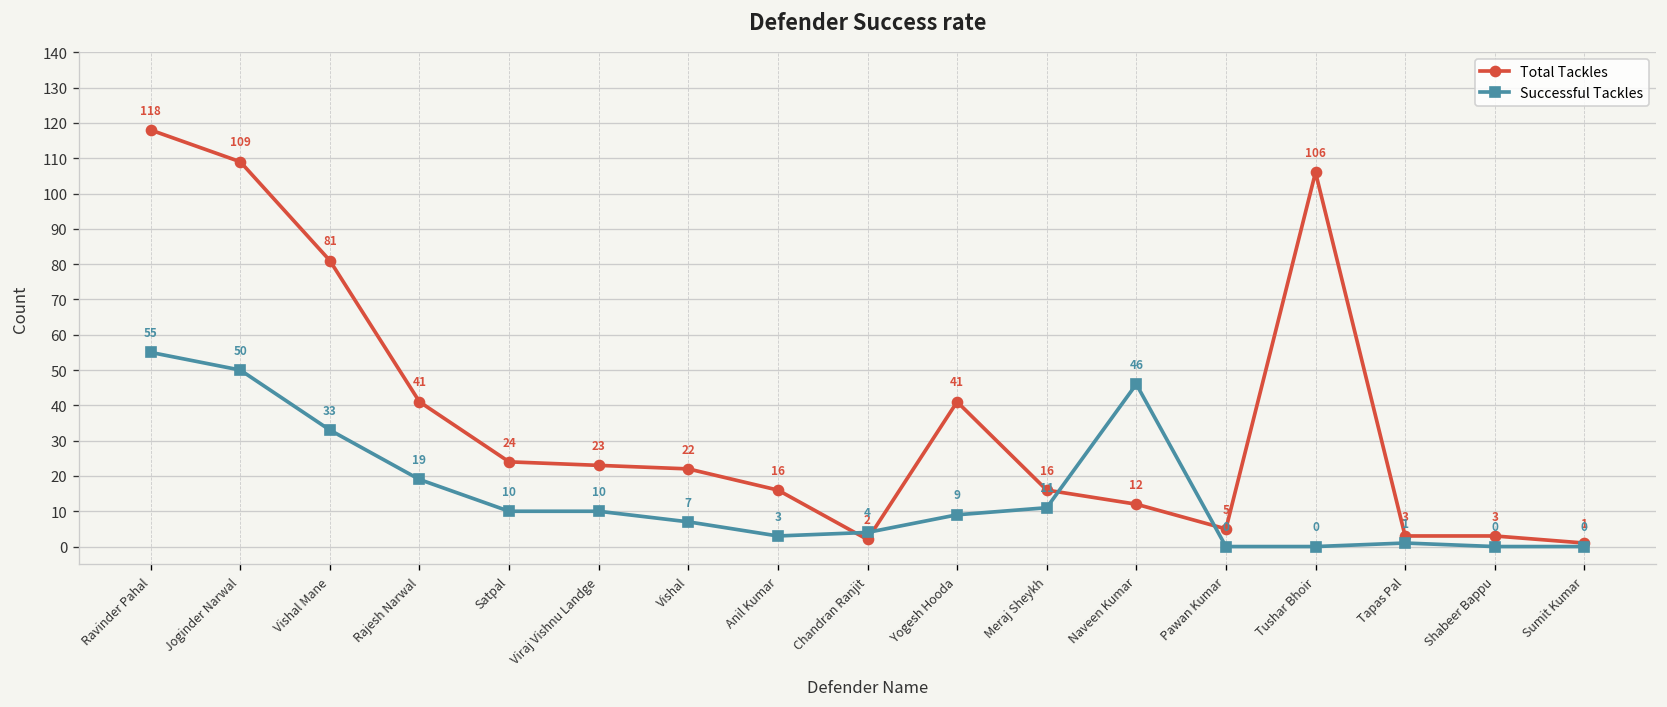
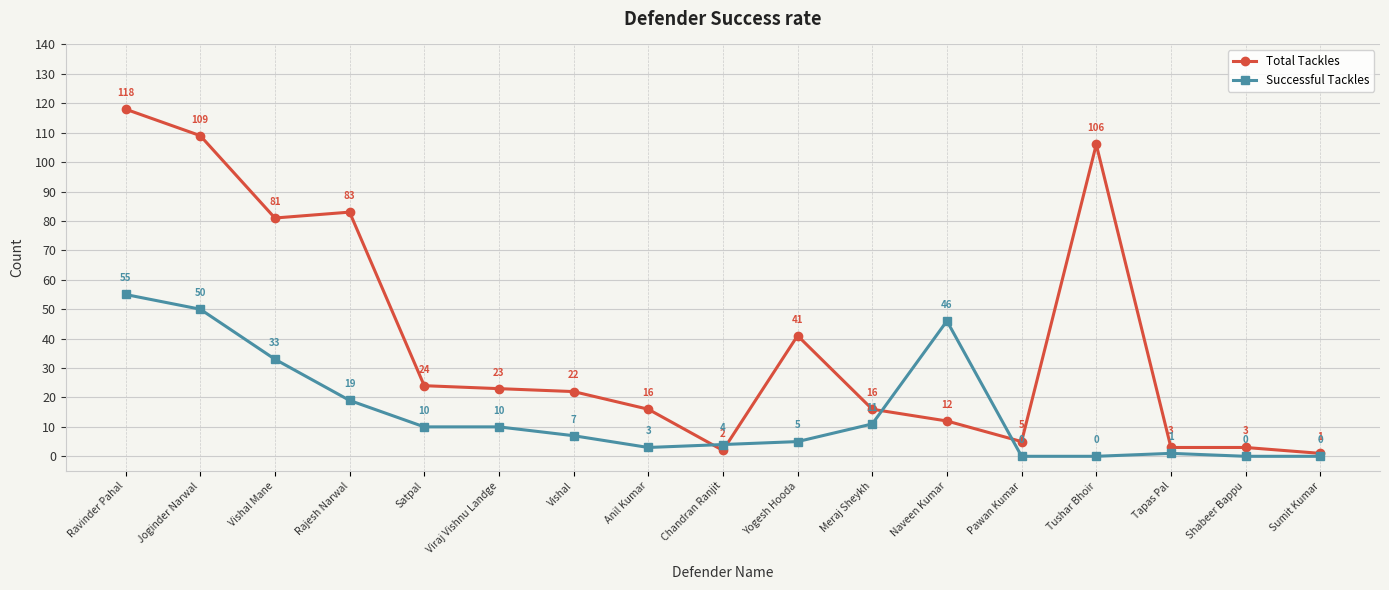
Total Tackles, Rajesh Narwal: 41 -> 83
Successful Tackles, Yogesh Hooda: 9 -> 5
